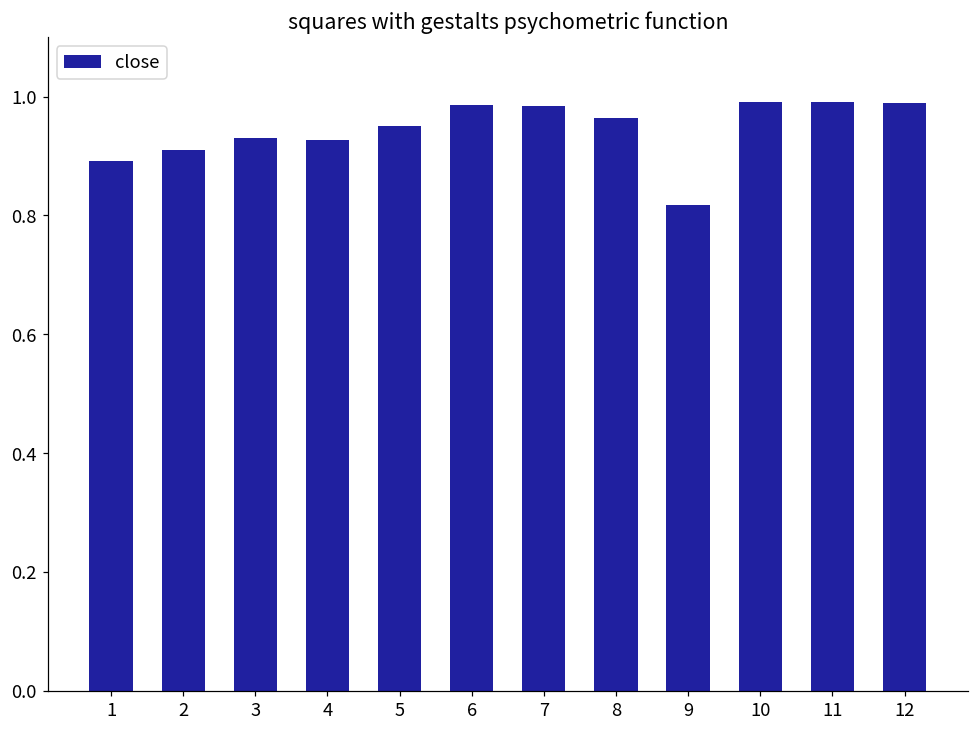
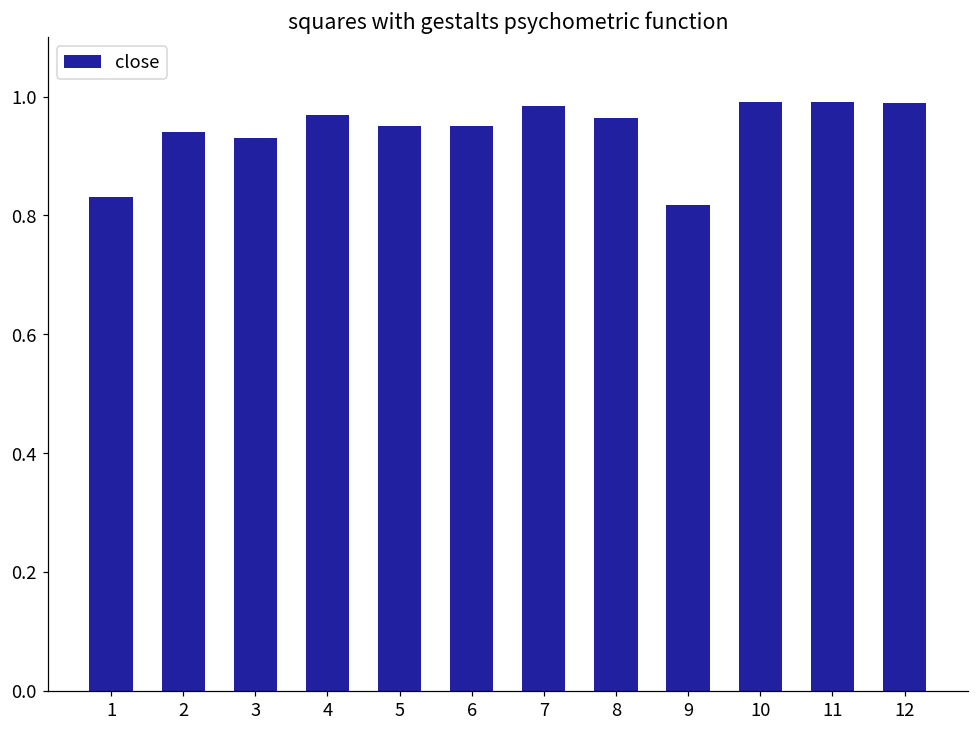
1: 0.89 -> 0.83
2: 0.91 -> 0.94
4: 0.93 -> 0.97
6: 0.99 -> 0.95
